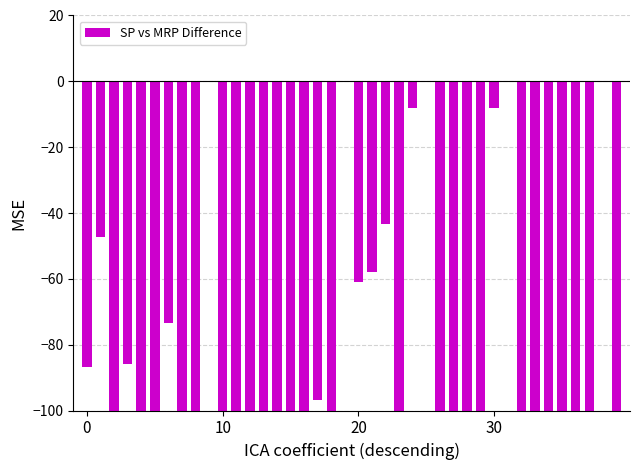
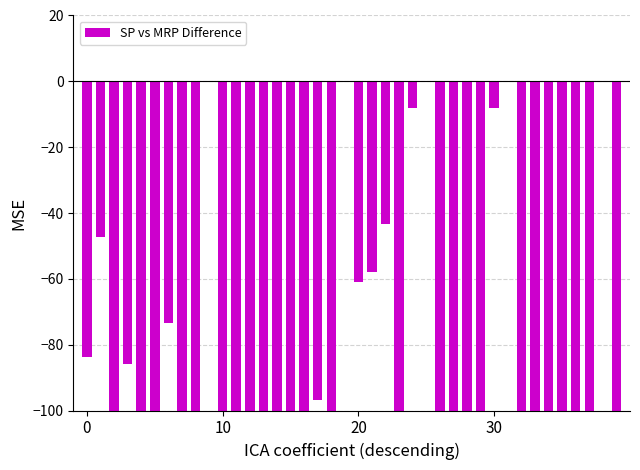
0: -87 -> -84
